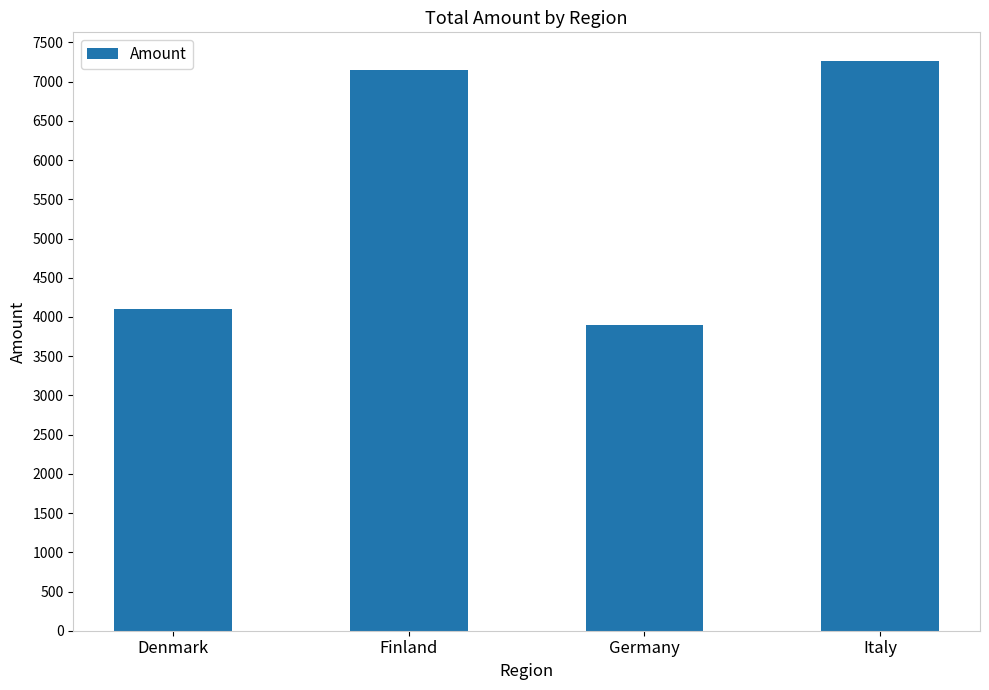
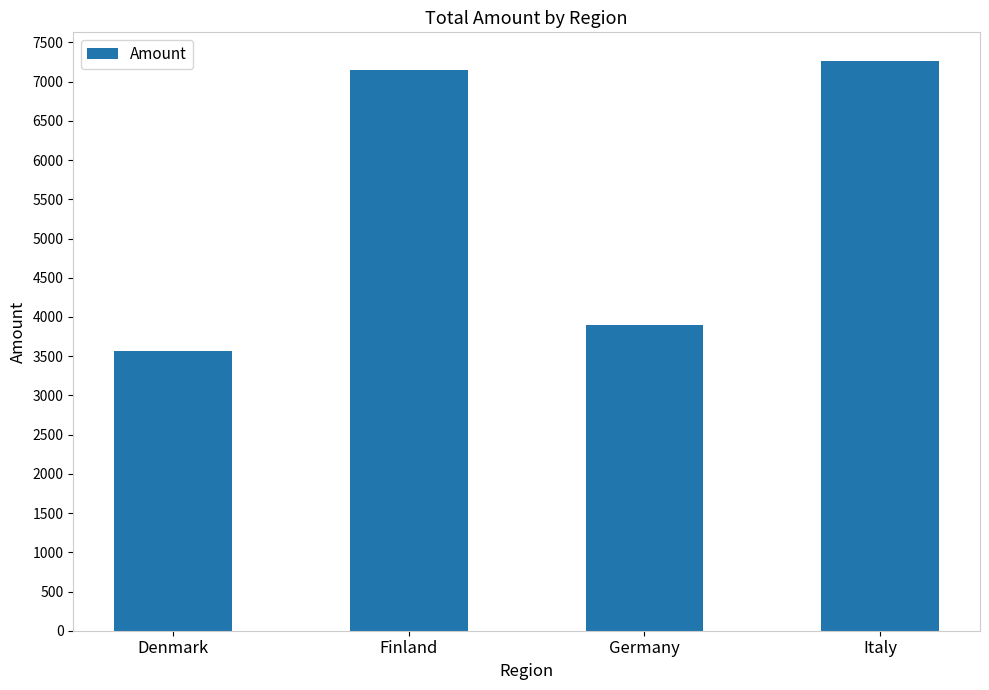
Denmark: 4100 -> 3600
